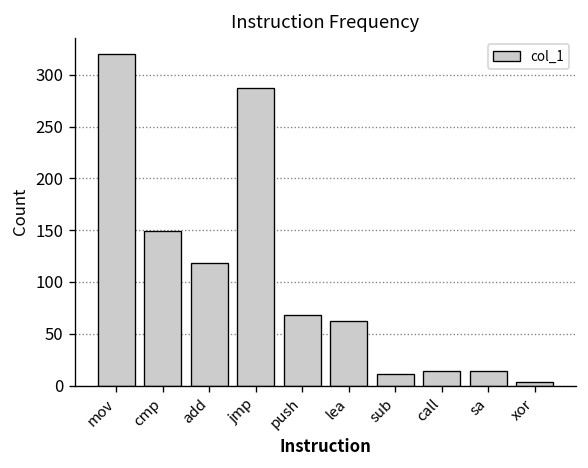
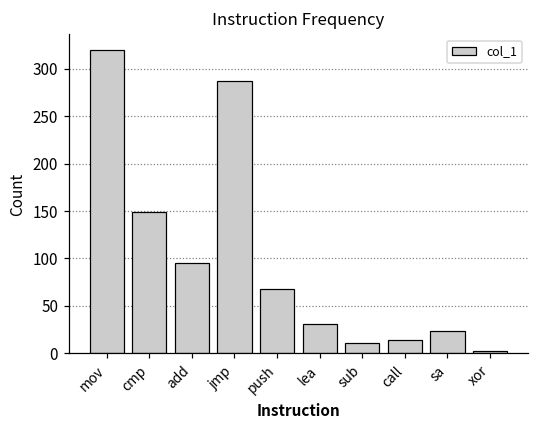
add: 120 -> 100
lea: 60 -> 30
sa: 10 -> 20
